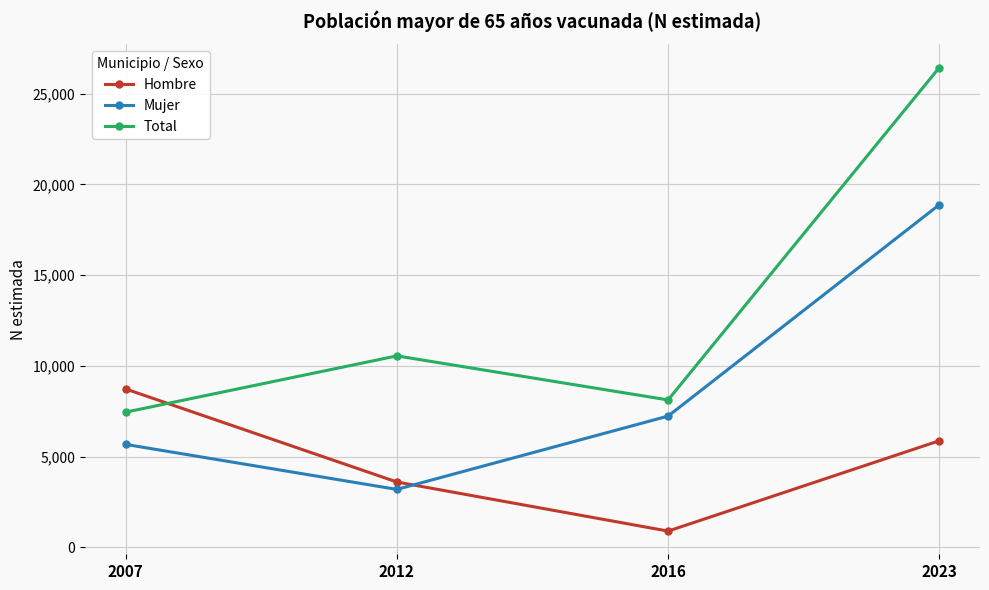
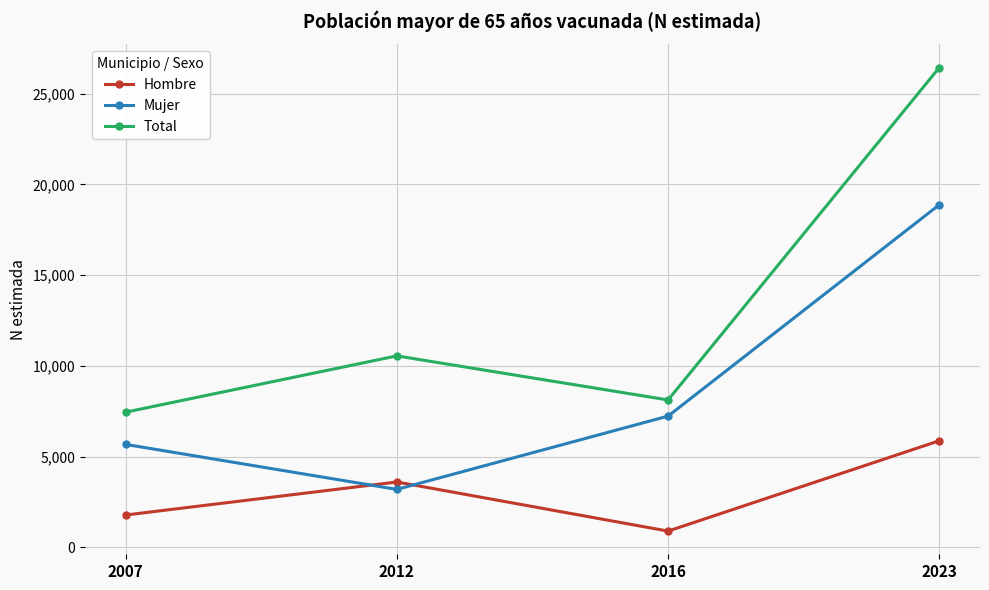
Hombre, 2007: 8,700 -> 1,800
